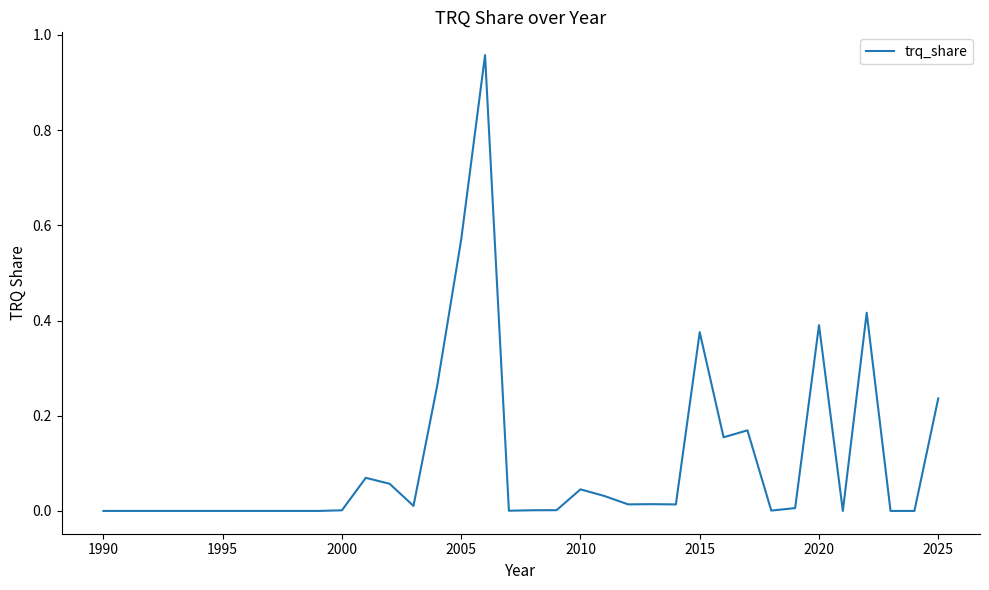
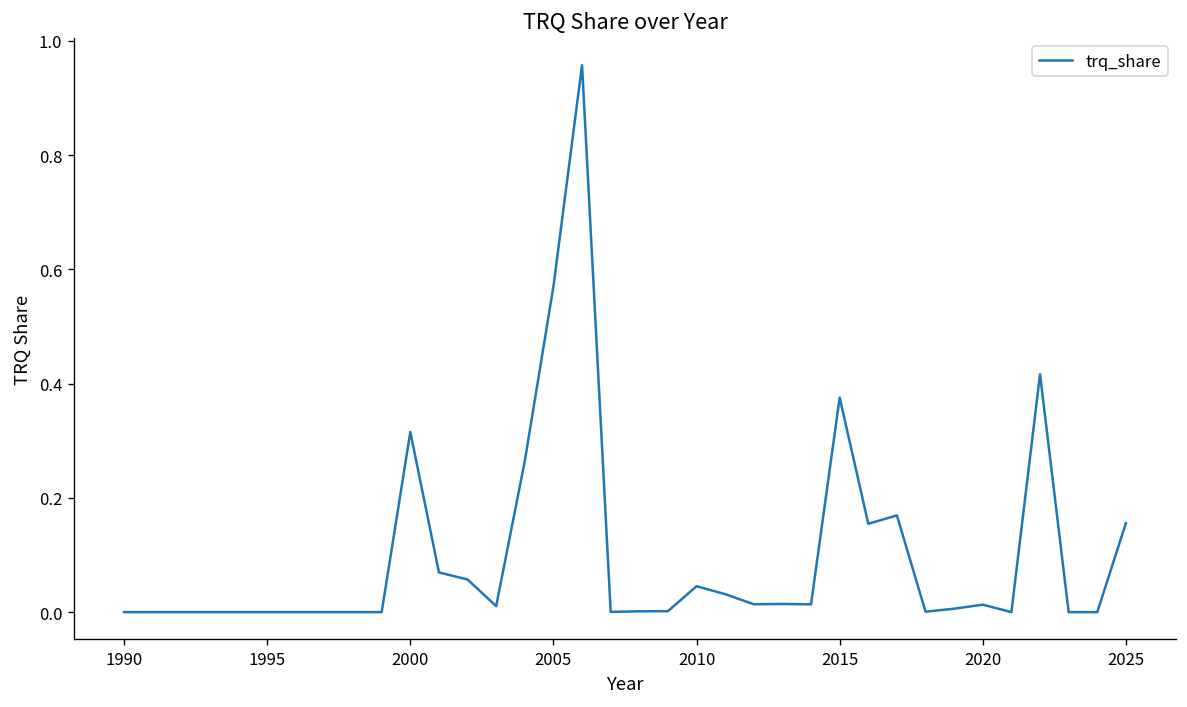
2000: 0.00 -> 0.32
2020: 0.39 -> 0.01
2025: 0.24 -> 0.16
